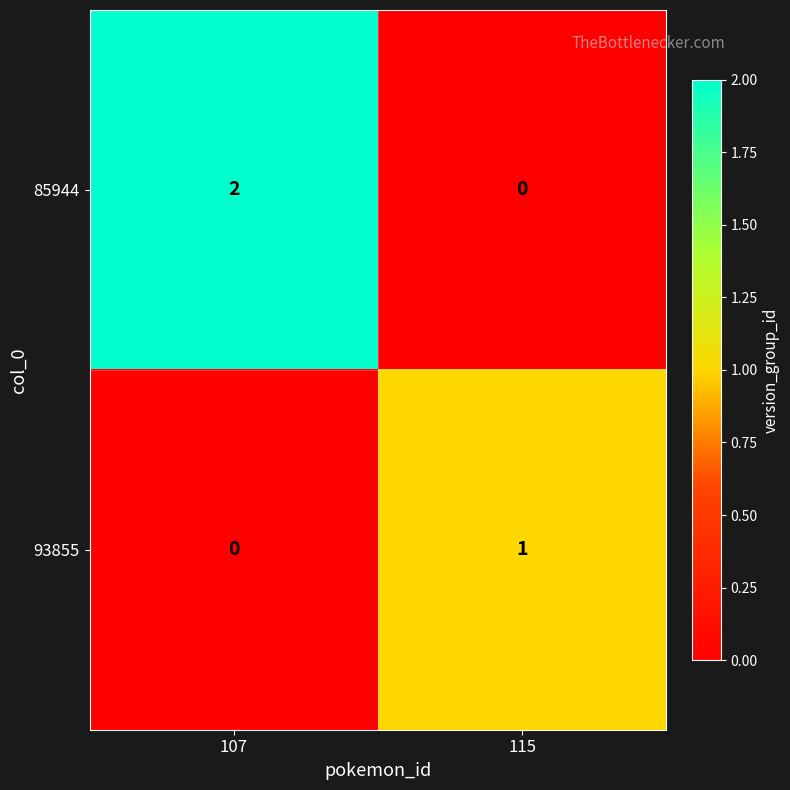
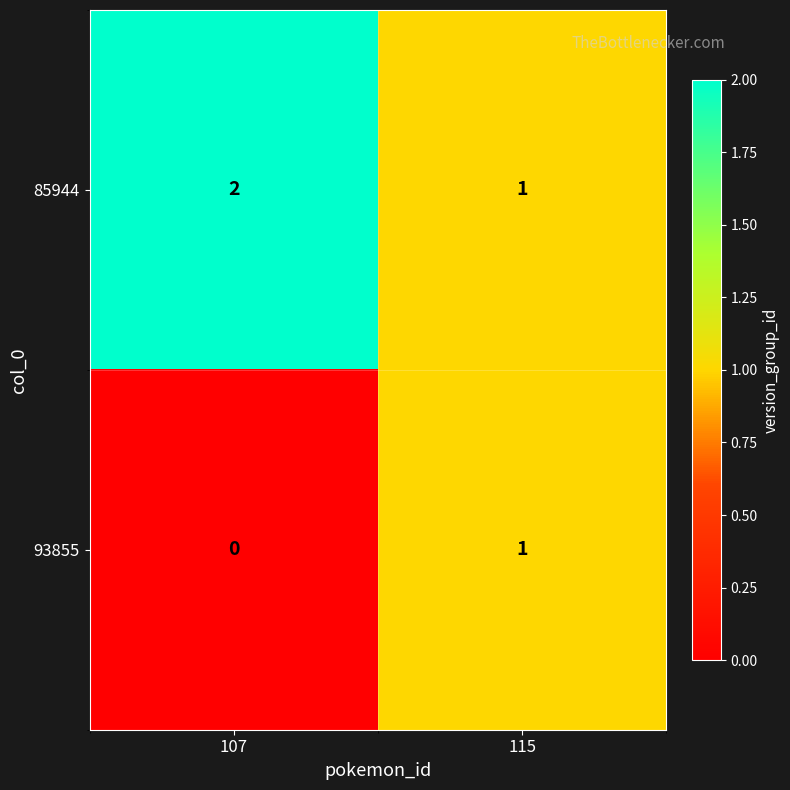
85944, 115: 0 -> 1
